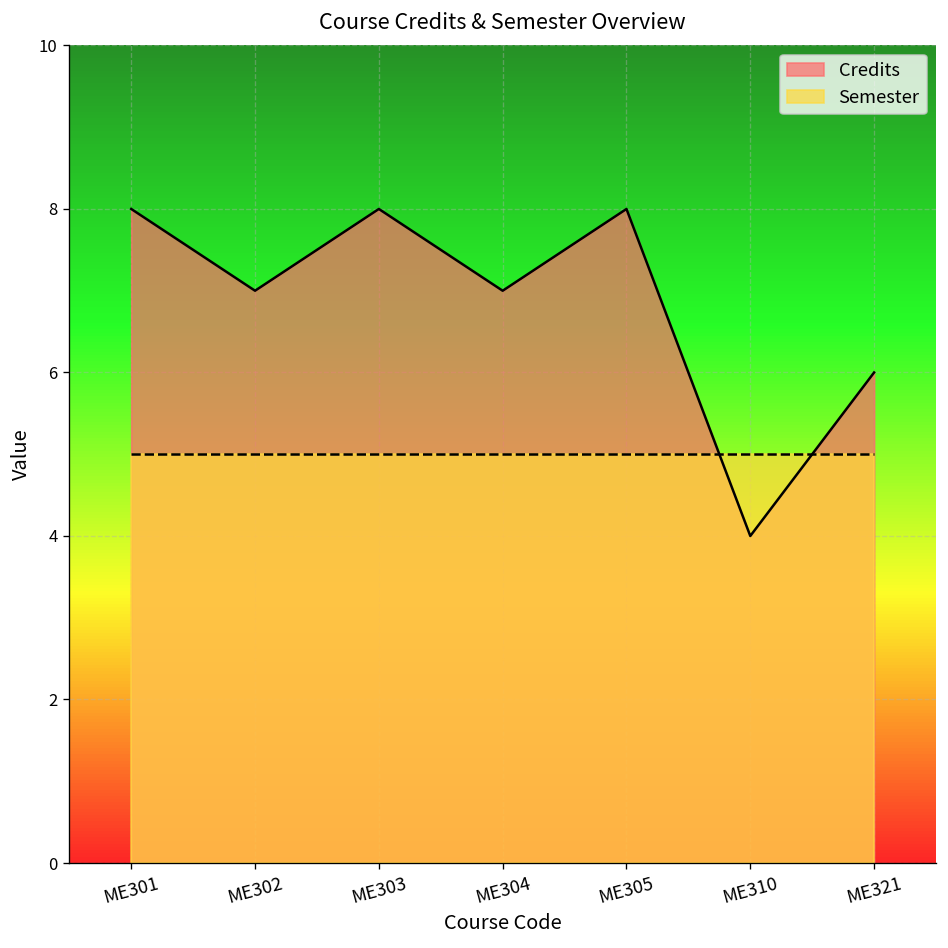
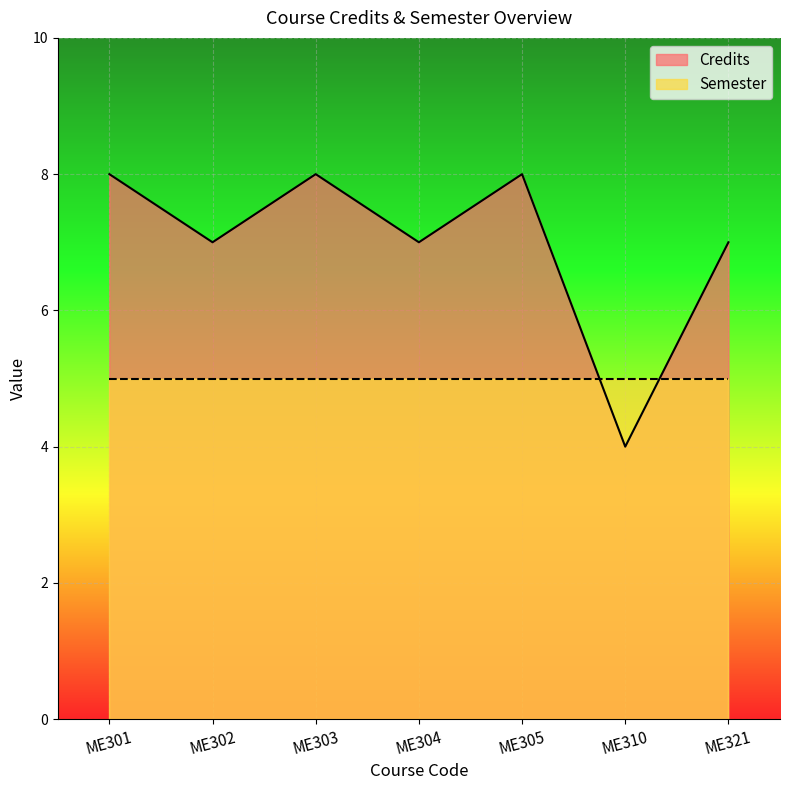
Credits, ME321: 6 -> 7
